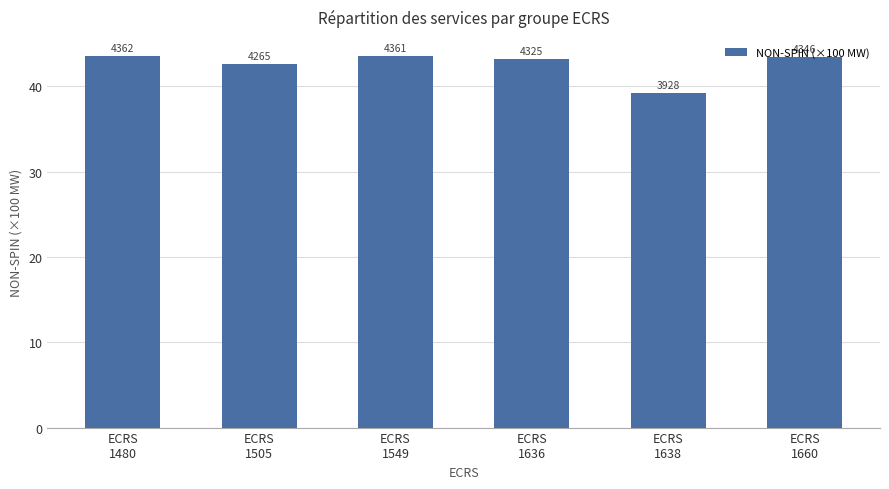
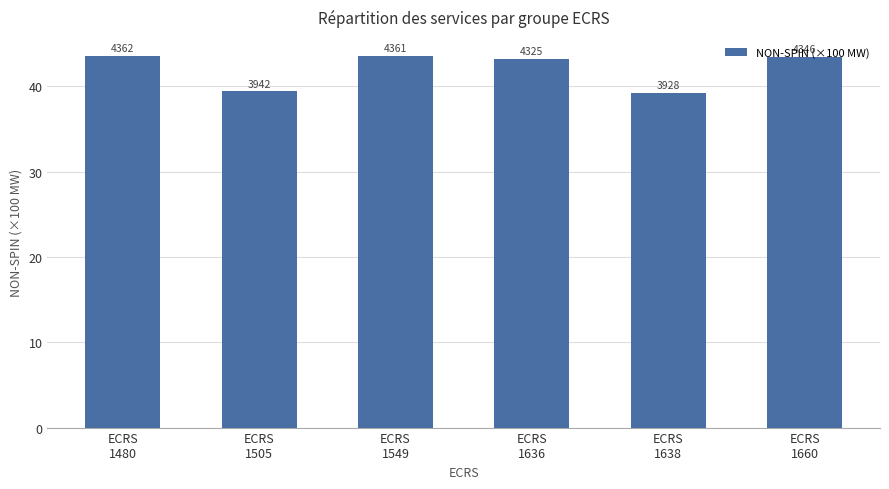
ECRS 1505: 4265 -> 3942
